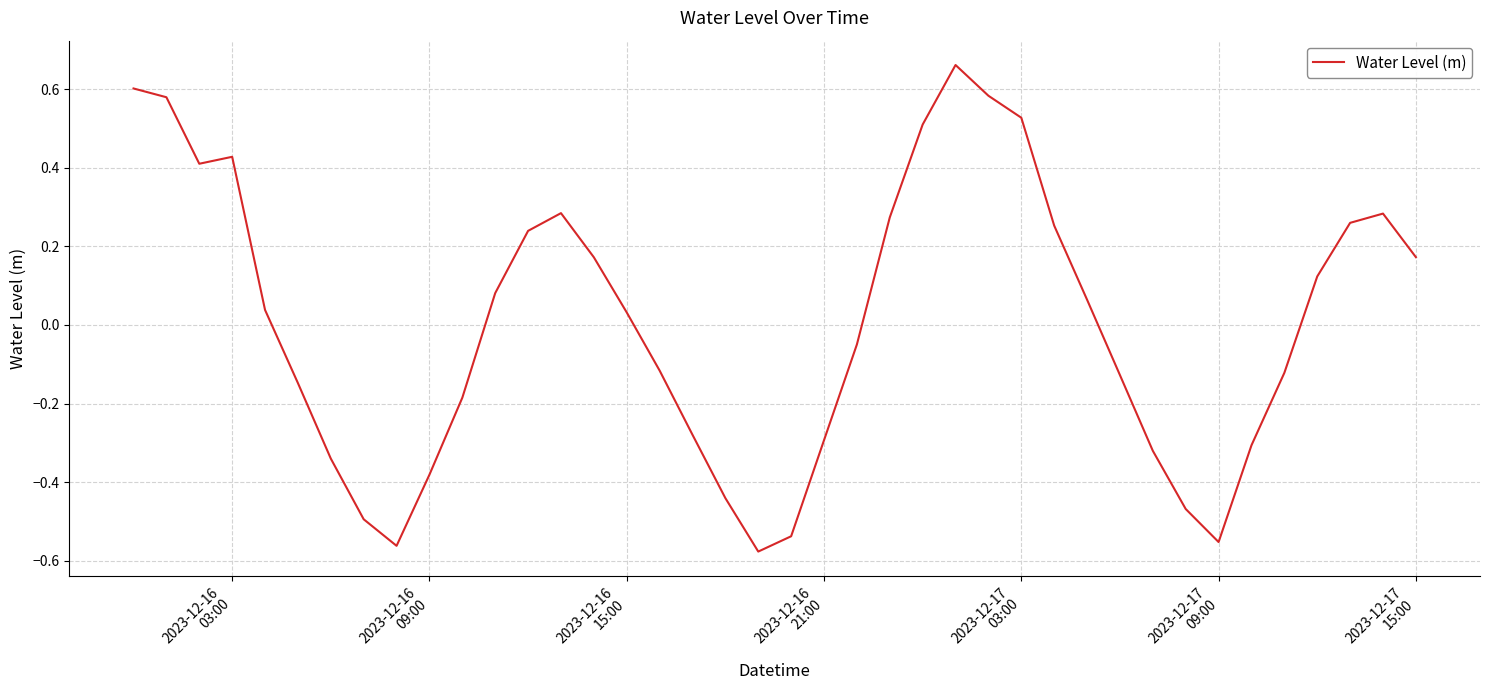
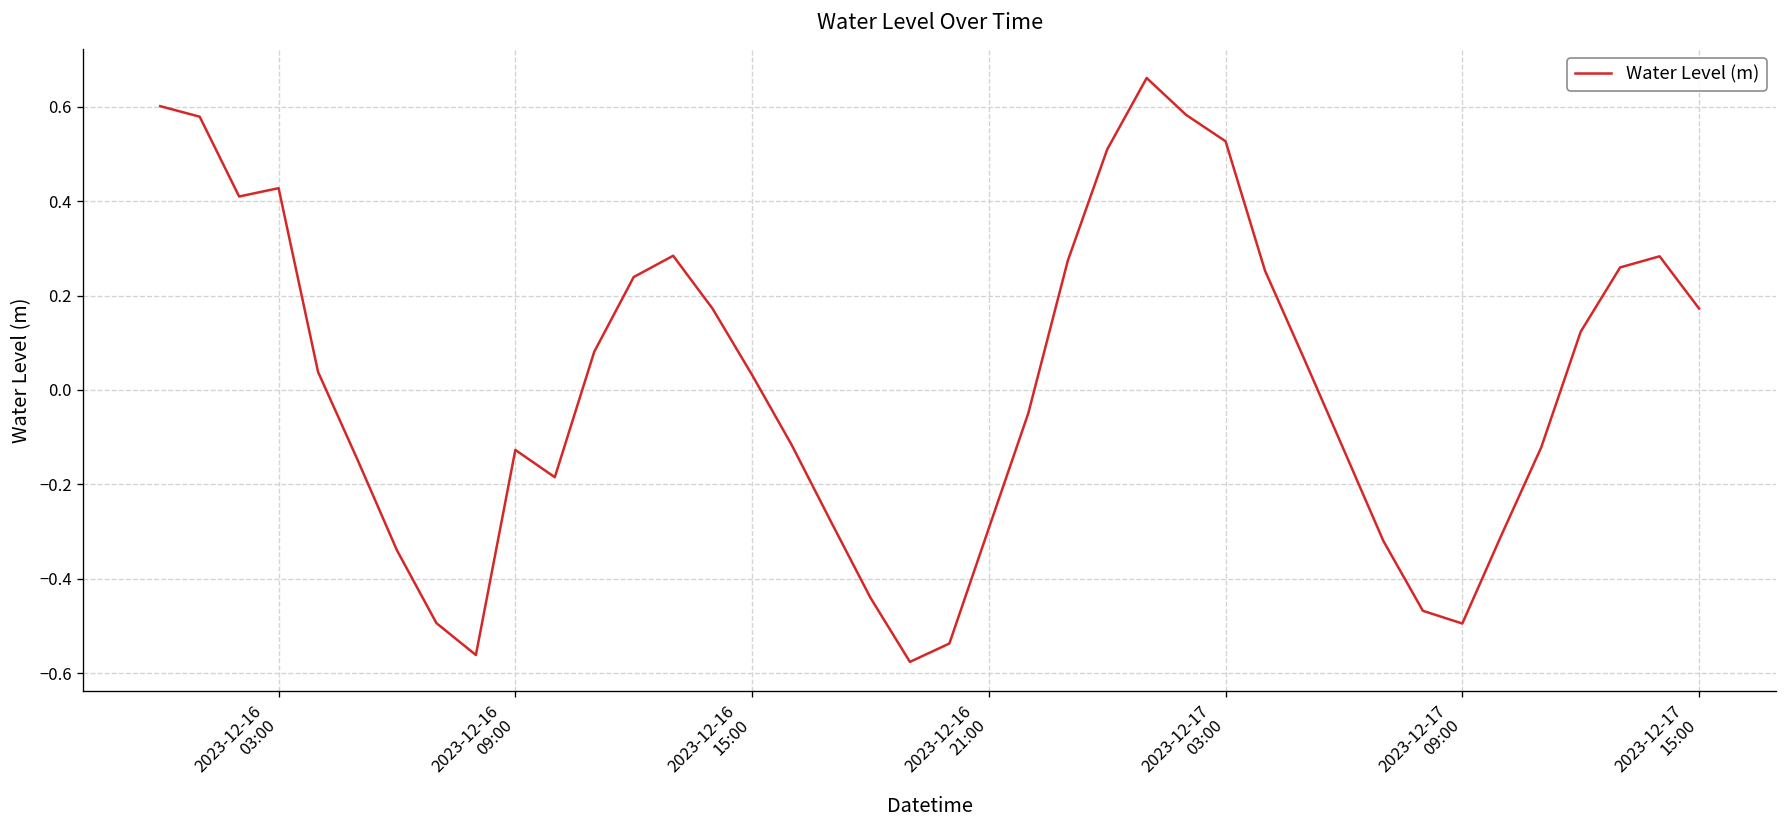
2023-12-16 09:00: -0.38 -> -0.13
2023-12-17 09:00: -0.55 -> -0.50
